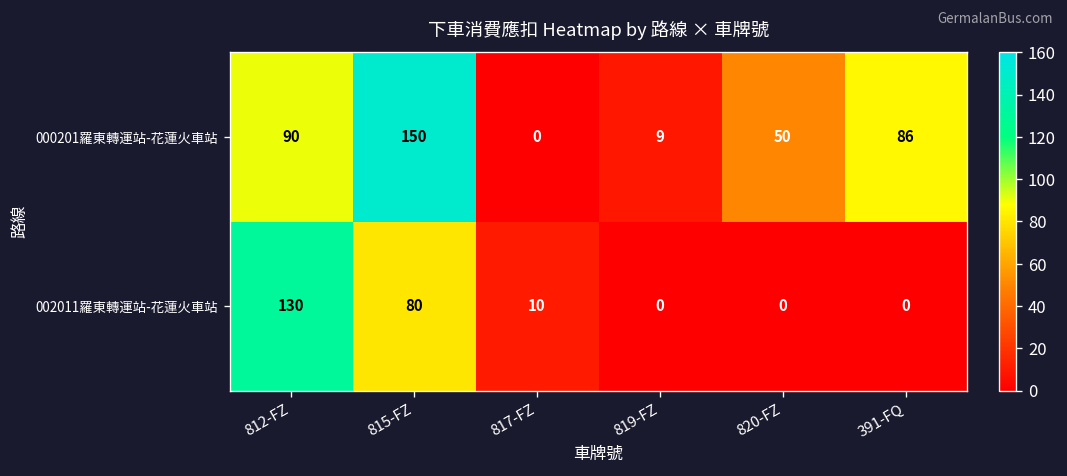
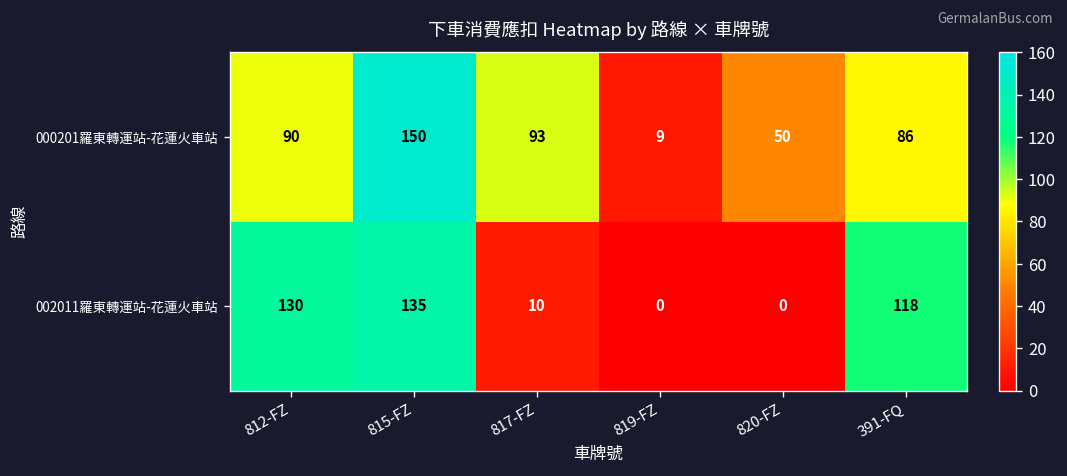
000201羅東轉運站-花蓮火車站, 817-FZ: 0 -> 93
002011羅東轉運站-花蓮火車站, 815-FZ: 80 -> 135
002011羅東轉運站-花蓮火車站, 391-FQ: 0 -> 118
